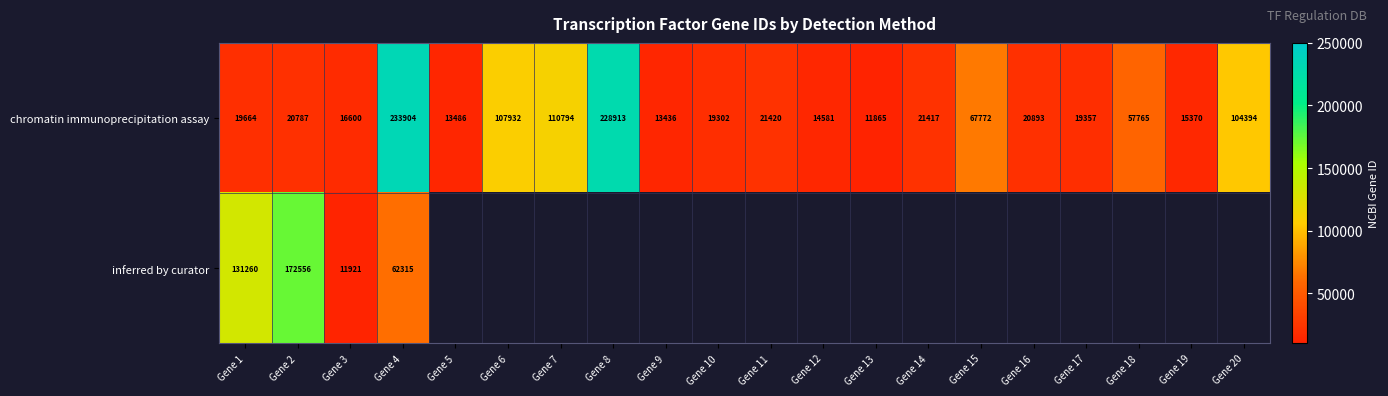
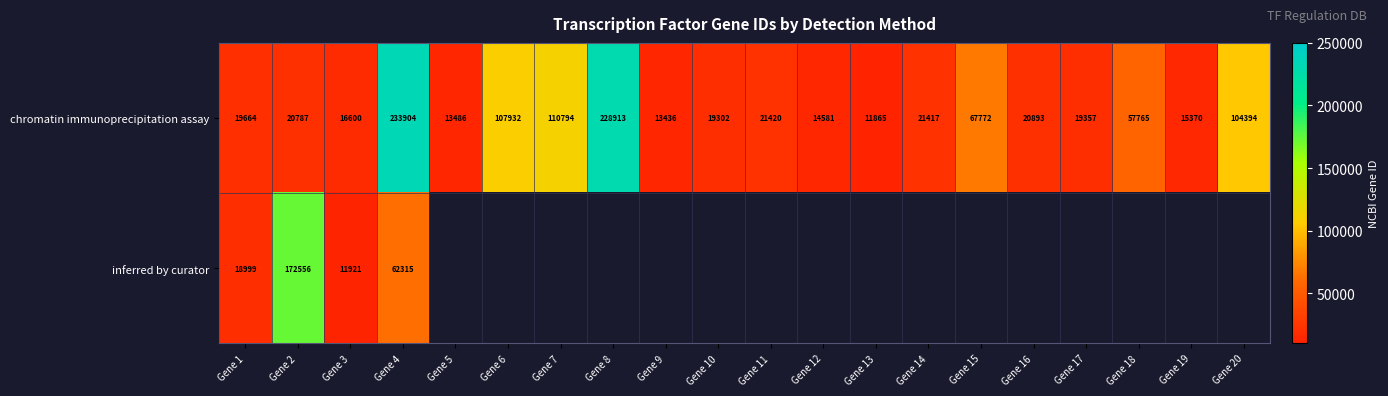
inferred by curator, Gene 1: 131260 -> 18999
